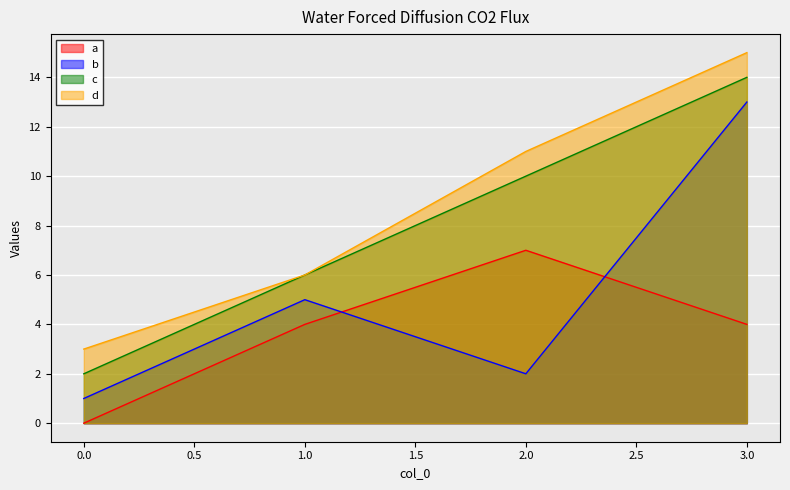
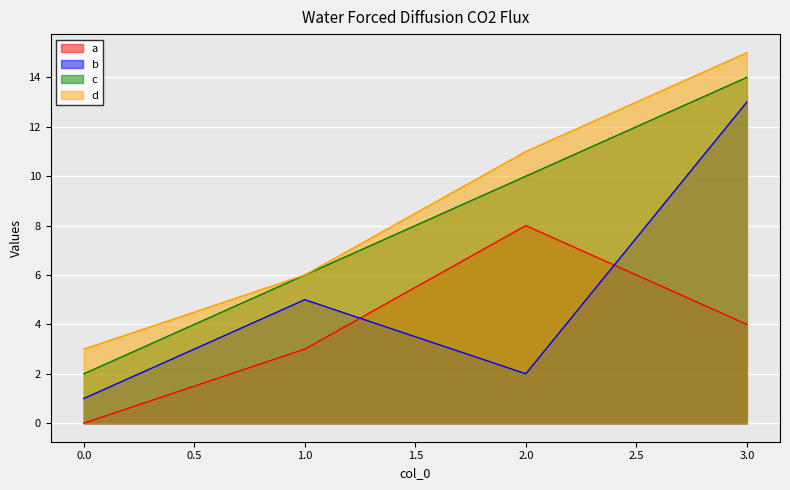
a, 1.0: 4 -> 3
a, 2.0: 7 -> 8
